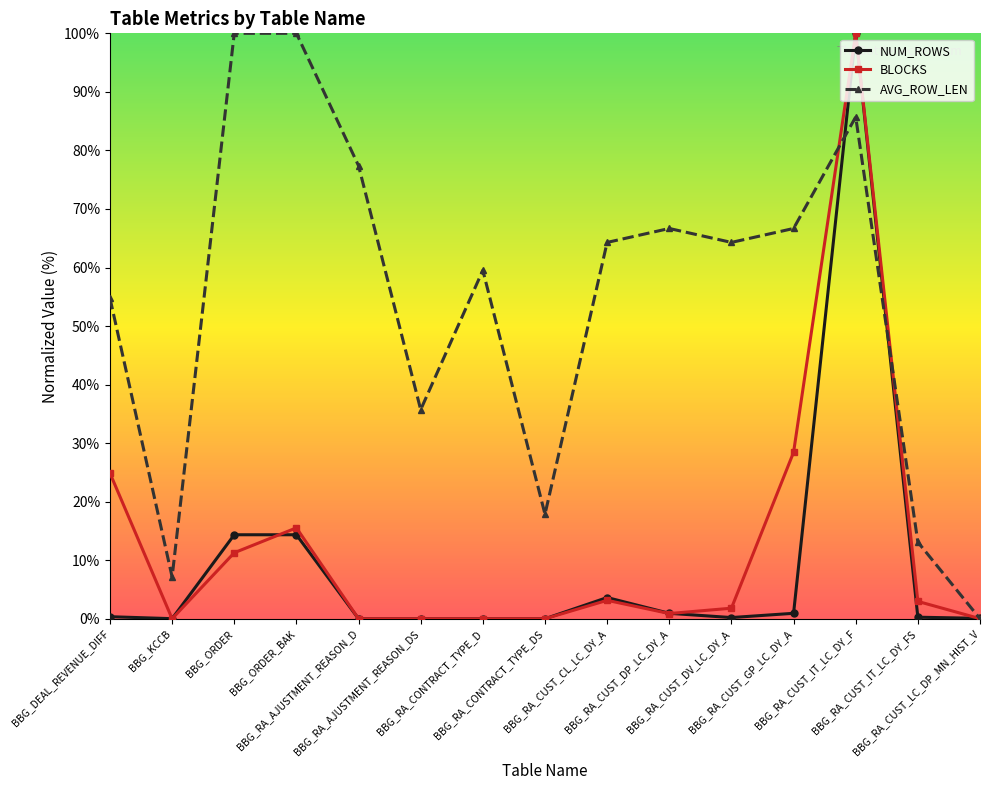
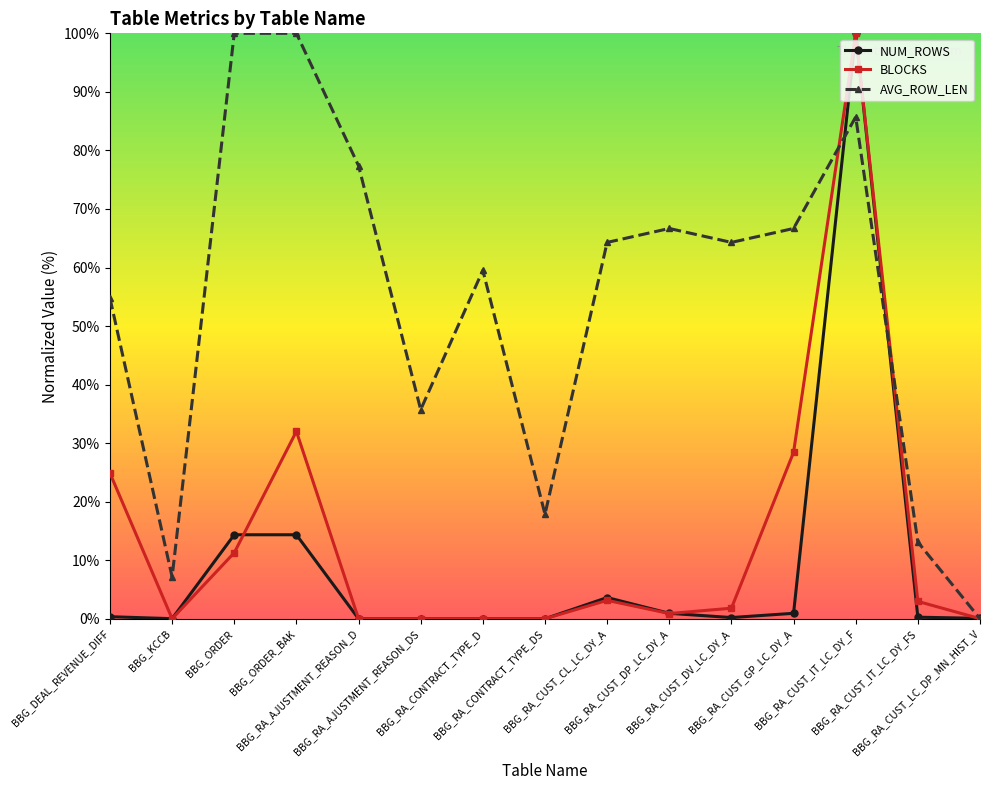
BLOCKS, BBG_ORDER_BAK: 16% -> 32%
